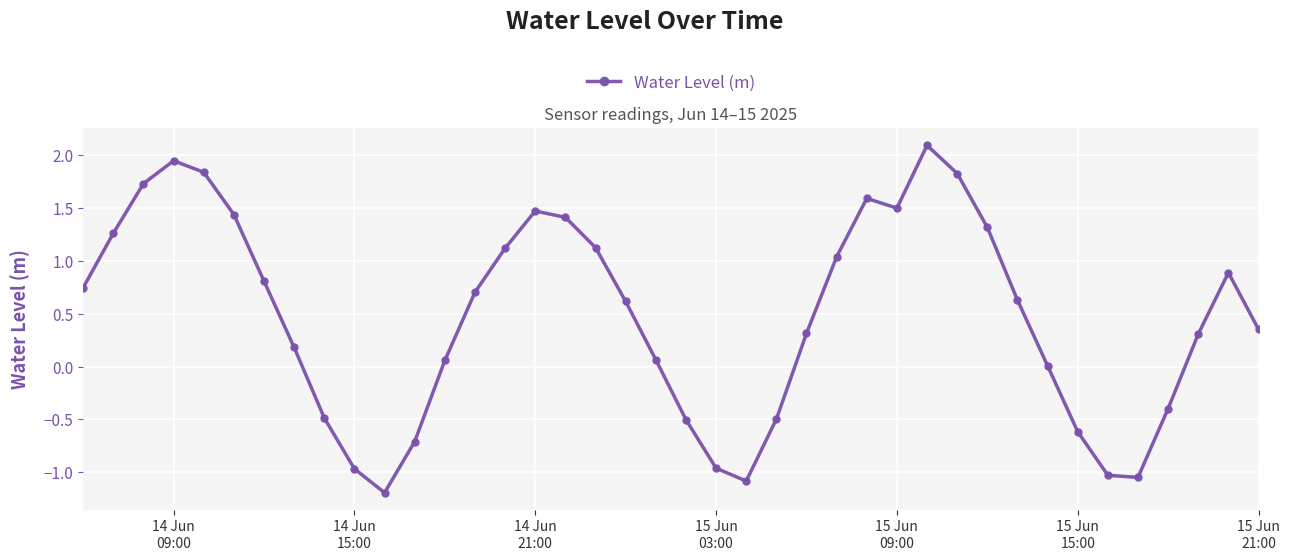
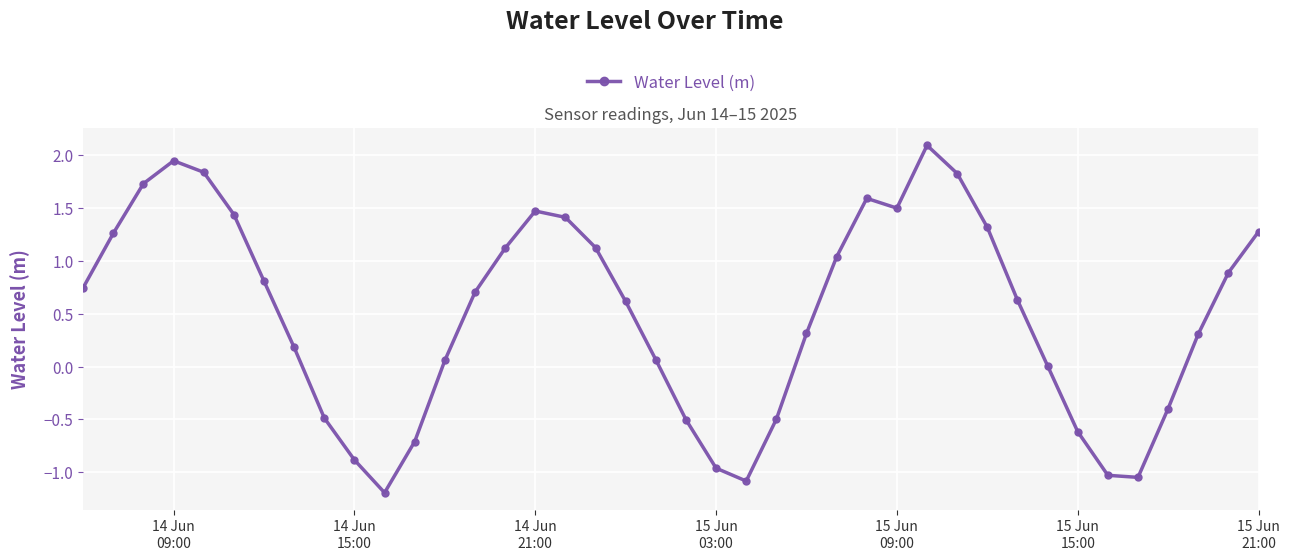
14 Jun 15:00: -0.97 -> -0.88
15 Jun 21:00: 0.35 -> 1.27
